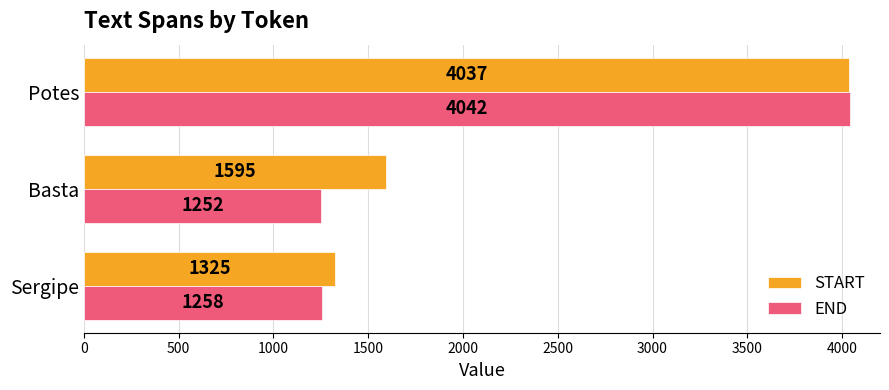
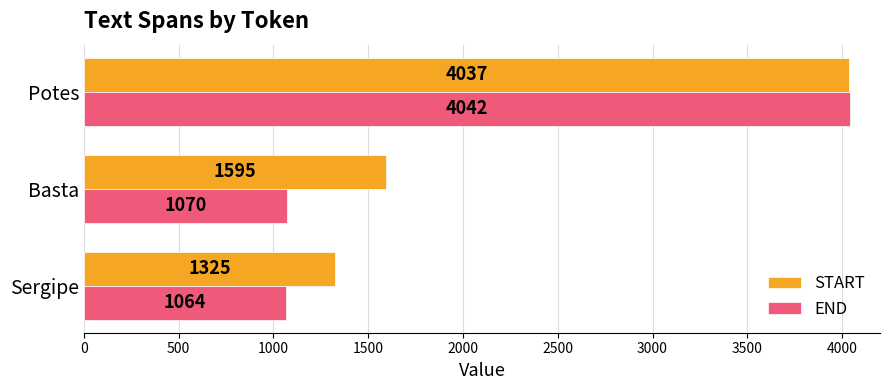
END, Basta: 1252 -> 1070
END, Sergipe: 1258 -> 1064
